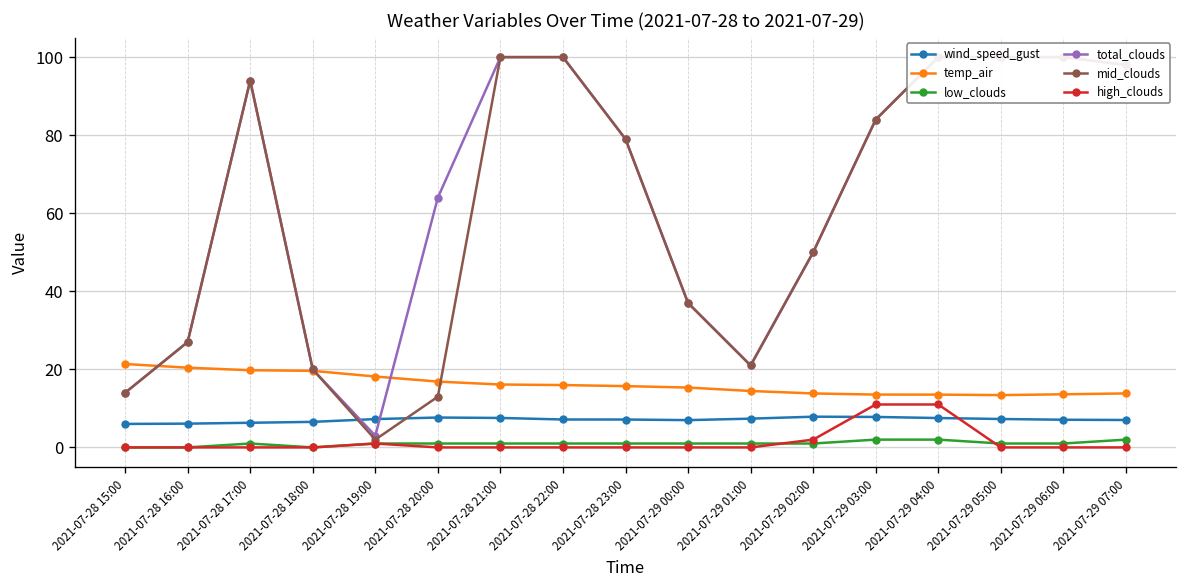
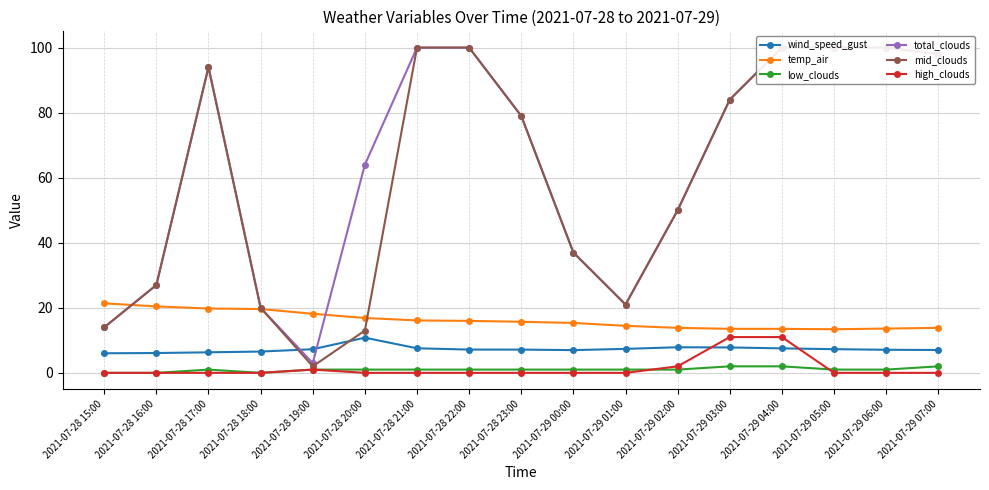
wind_speed_gust, 2021-07-28 20:00: 8 -> 11
